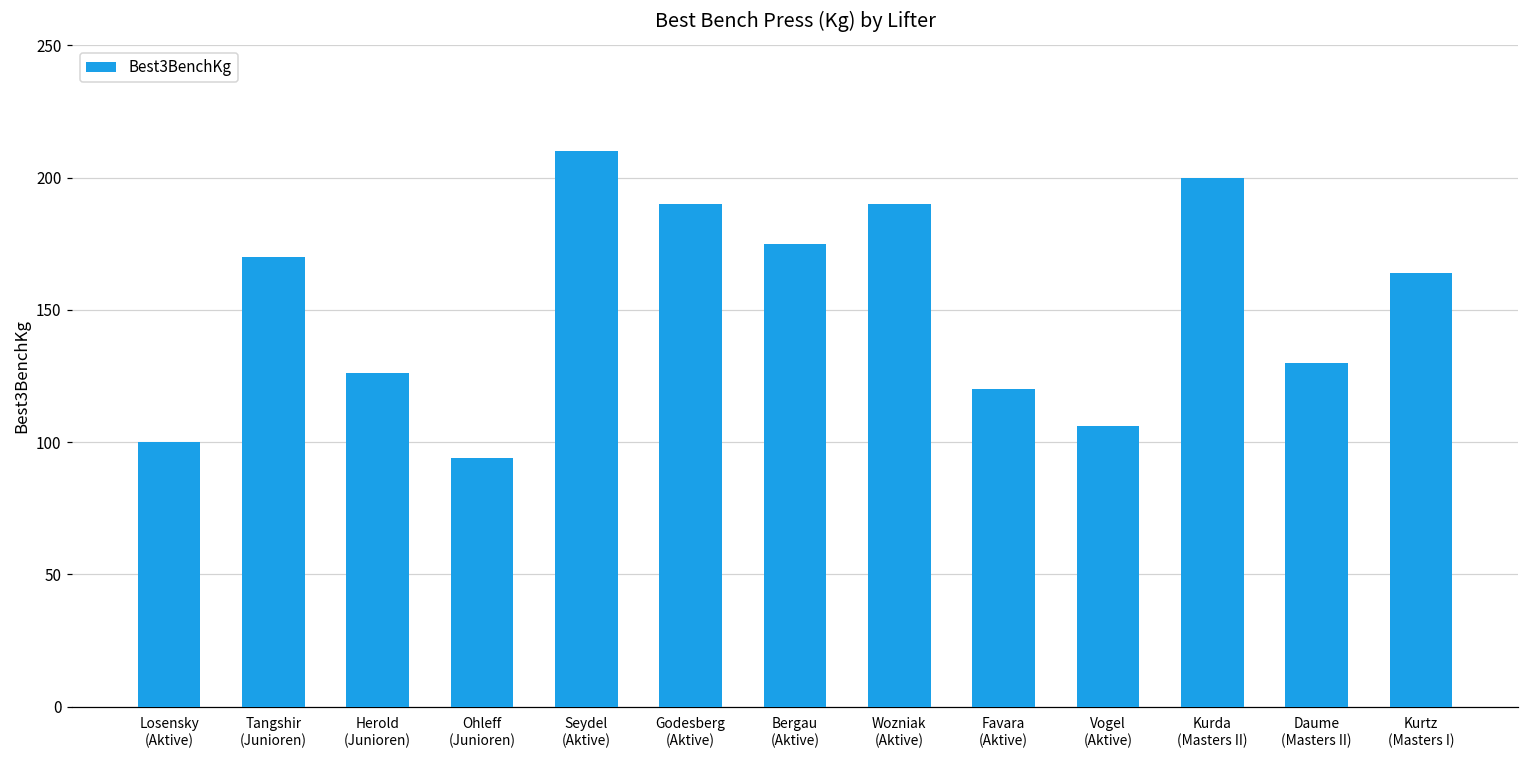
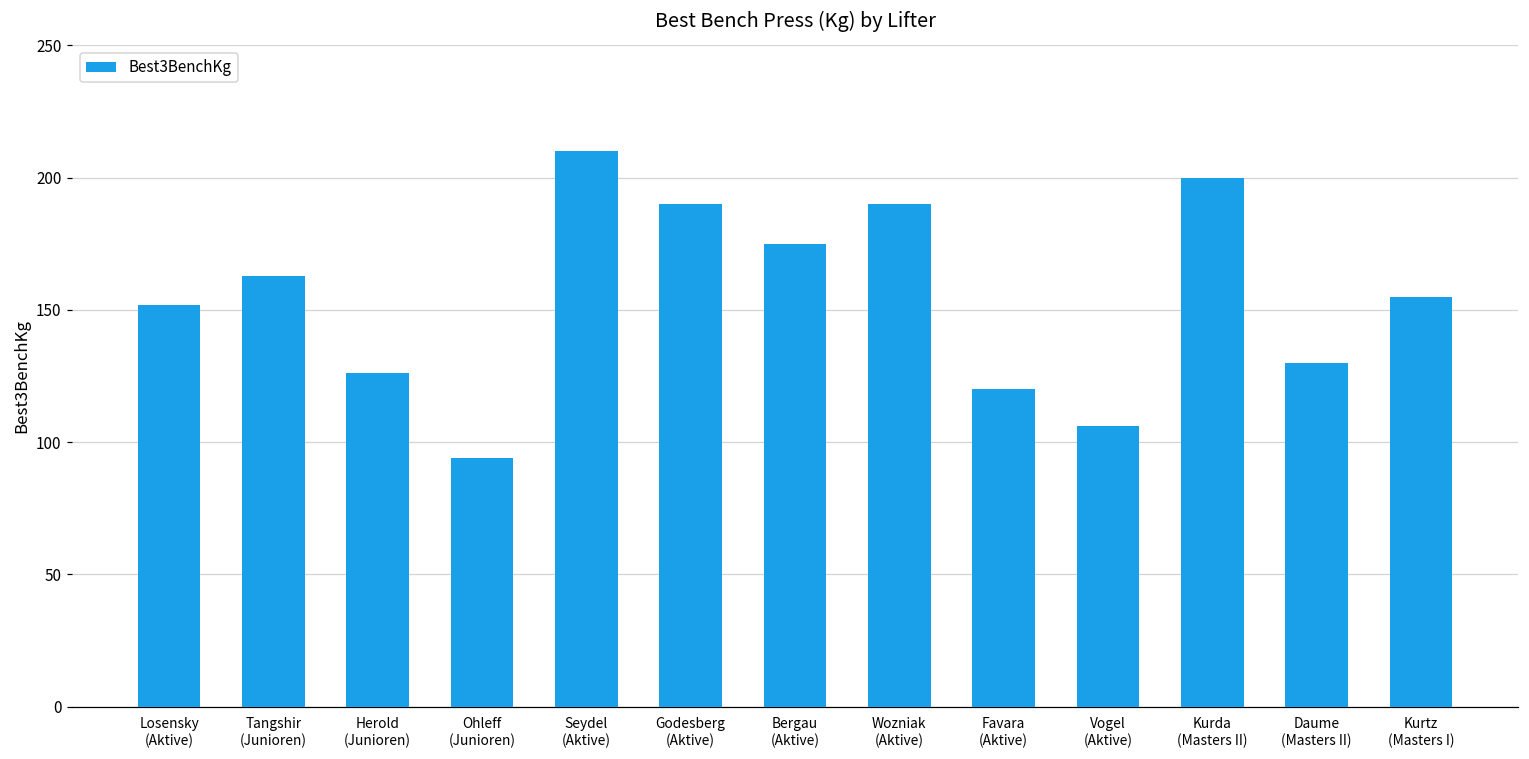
Losensky (Aktive): 100 -> 152
Tangshir (Junioren): 170 -> 163
Kurtz (Masters I): 164 -> 155
